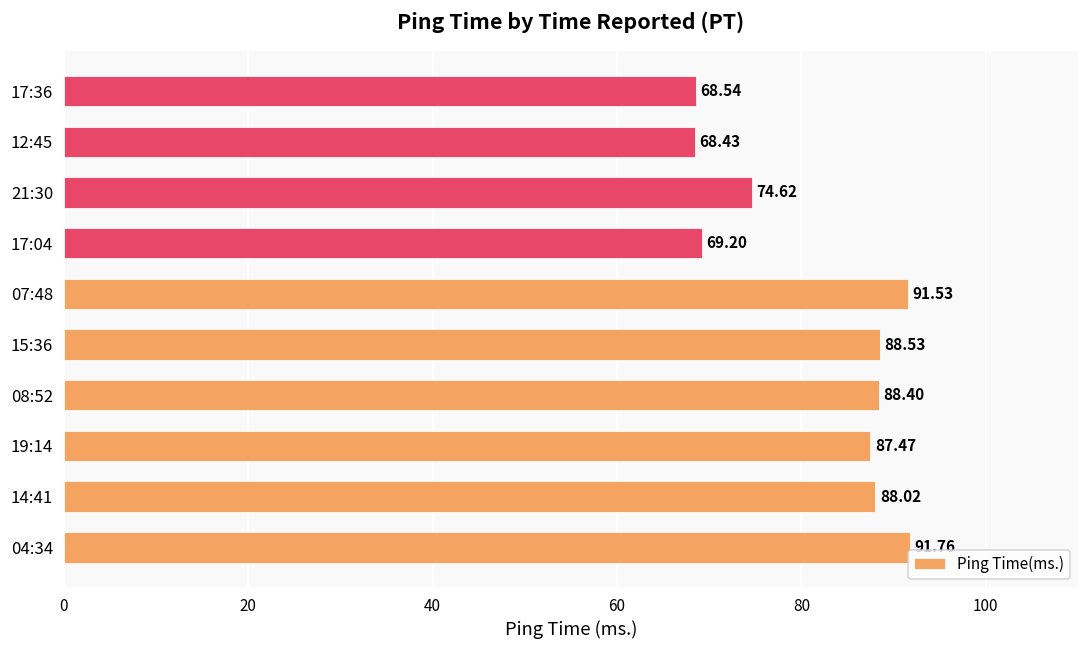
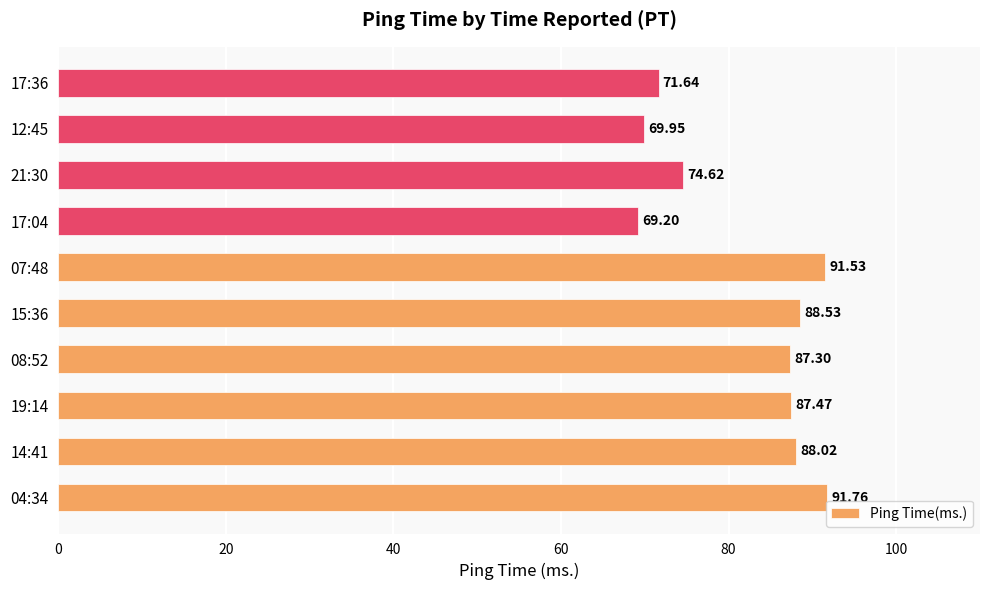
17:36: 68.54 -> 71.64
12:45: 68.43 -> 69.95
08:52: 88.40 -> 87.30
